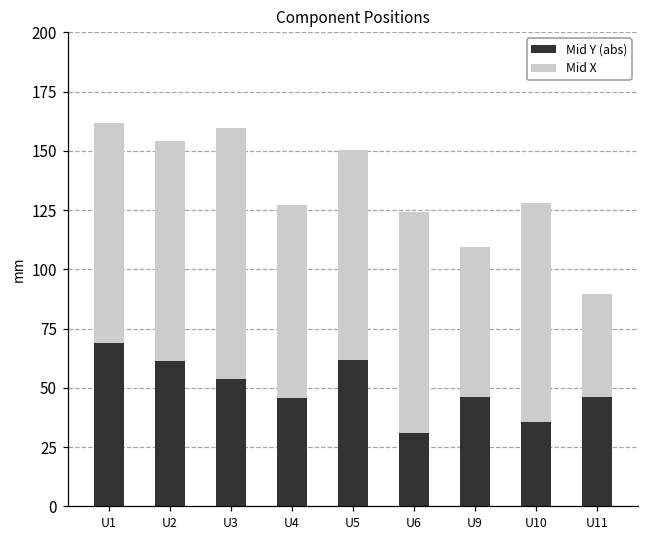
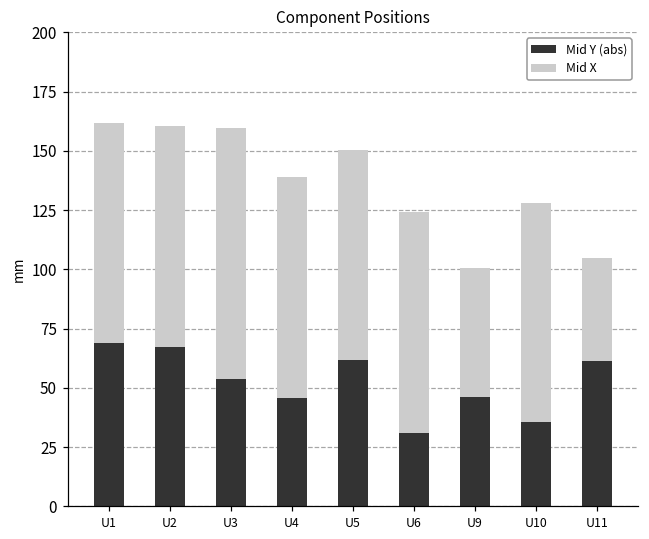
Mid Y (abs), U2: 61 -> 67
Mid X, U4: 81 -> 93
Mid X, U9: 63 -> 55
Mid Y (abs), U11: 46 -> 61
